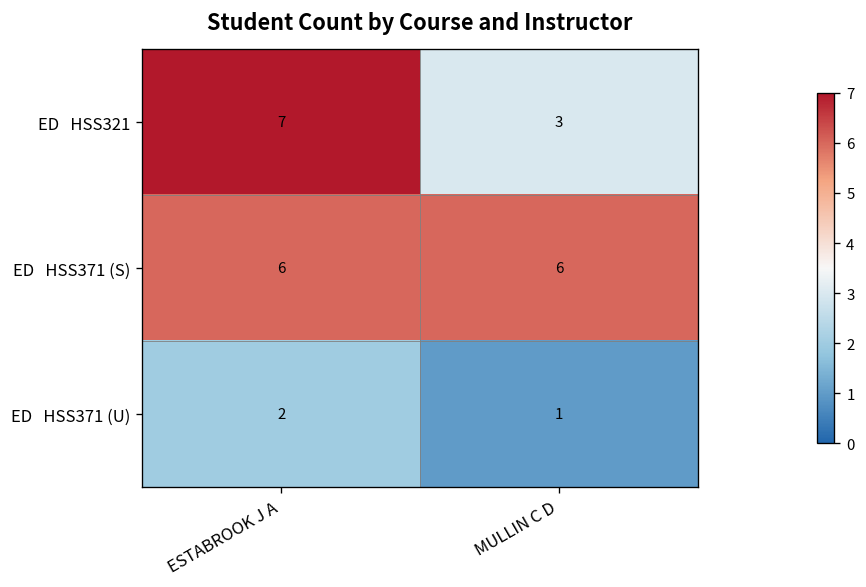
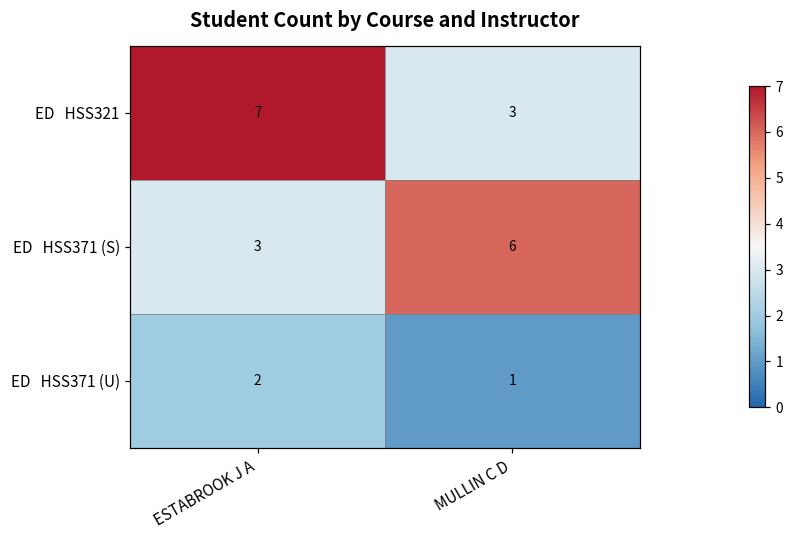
ED HSS371 (S), ESTABROOK J A: 6 -> 3
